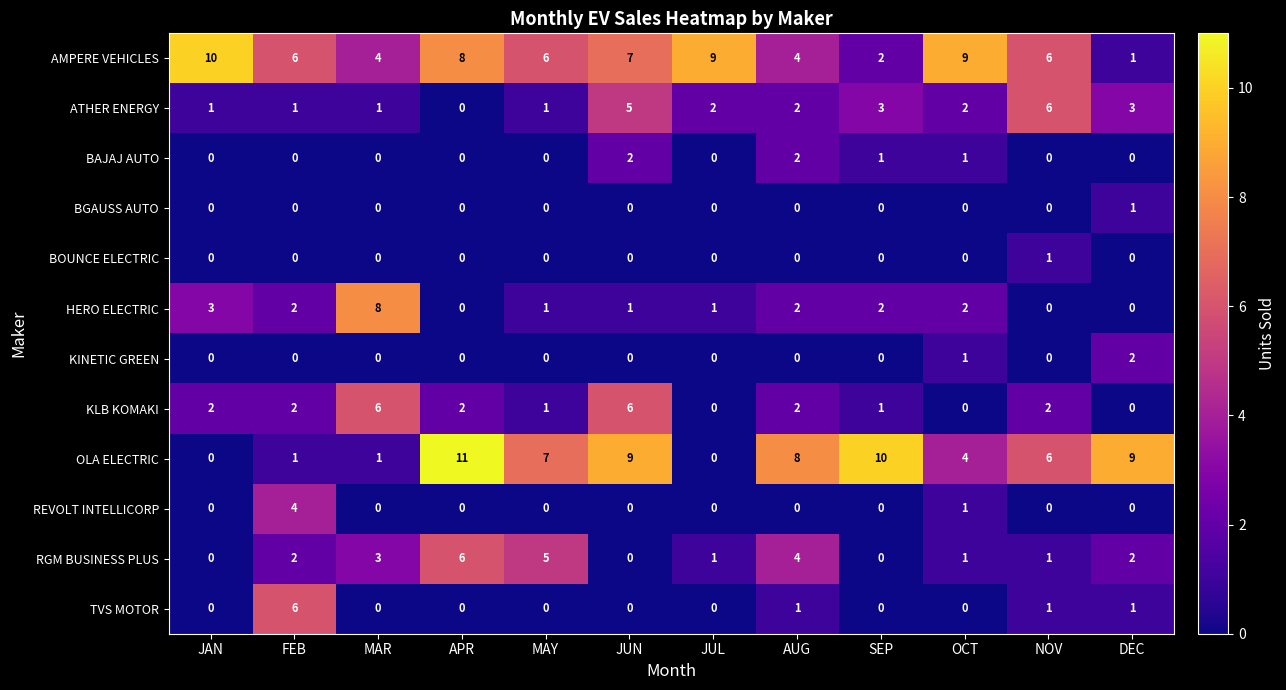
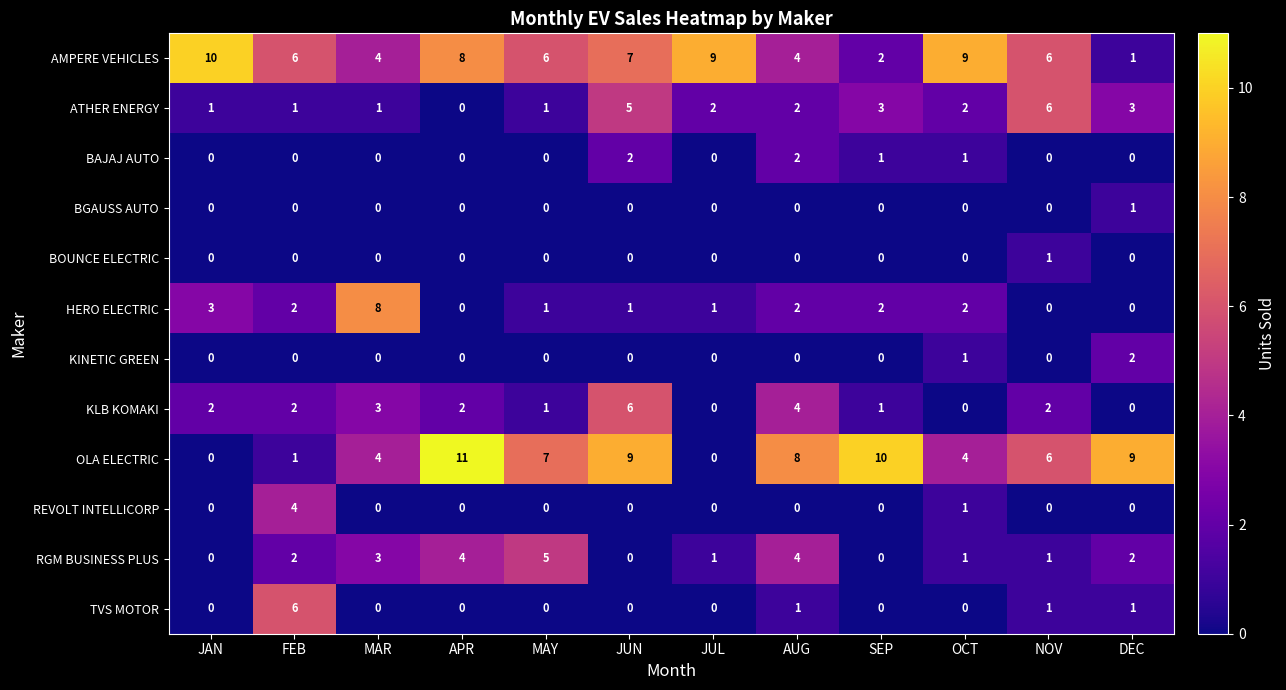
KLB KOMAKI, MAR: 6 -> 3
KLB KOMAKI, AUG: 2 -> 4
OLA ELECTRIC, MAR: 1 -> 4
RGM BUSINESS PLUS, APR: 6 -> 4
